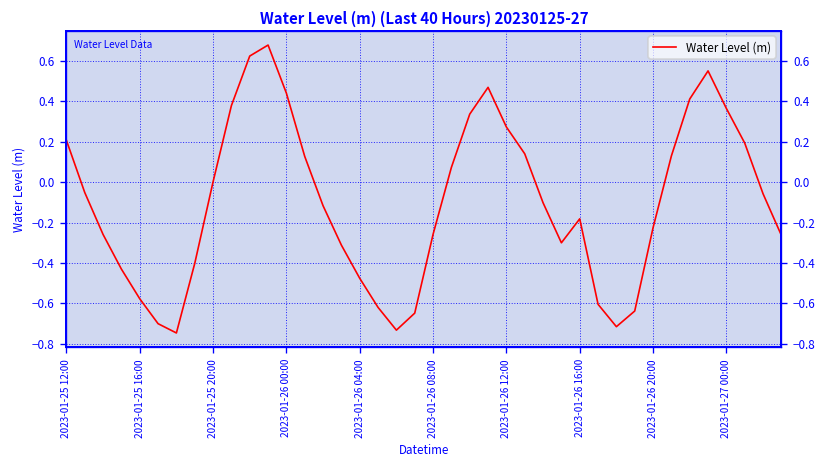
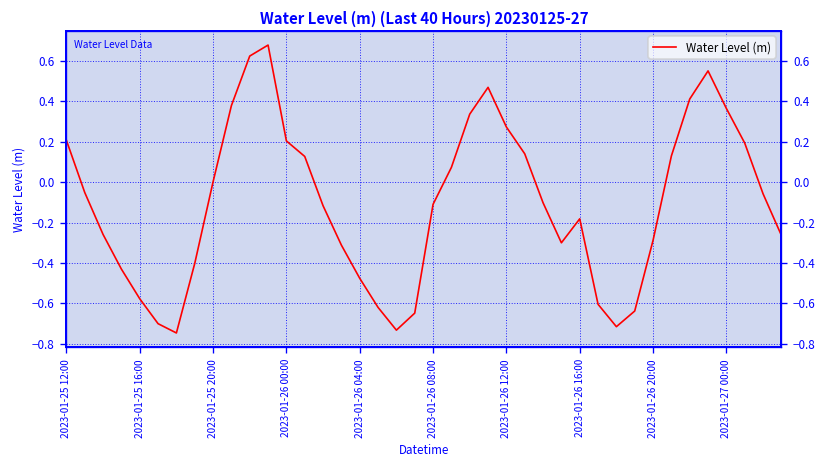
2023-01-26 00:00: 0.44 -> 0.20
2023-01-26 08:00: -0.26 -> -0.11
2023-01-26 20:00: -0.23 -> -0.29
